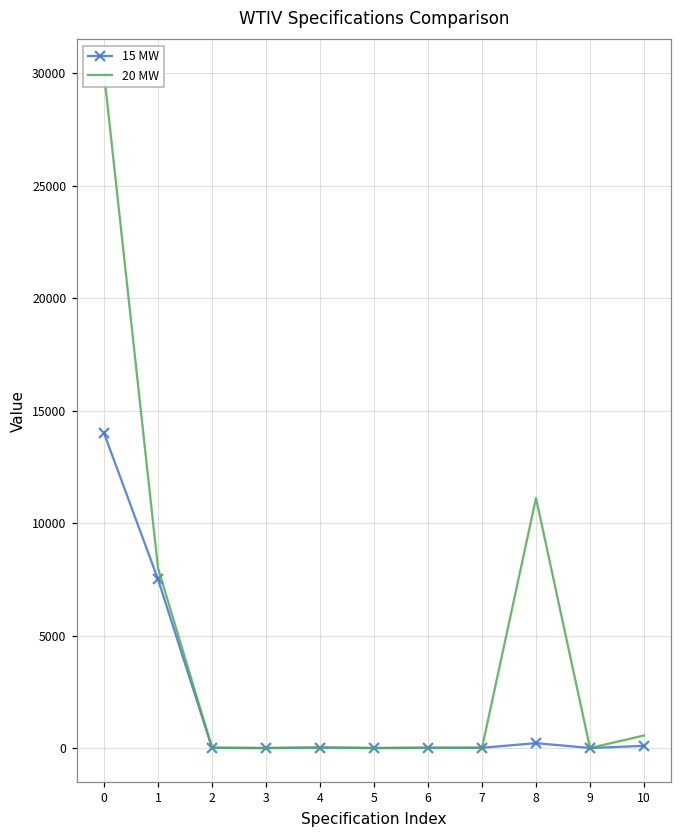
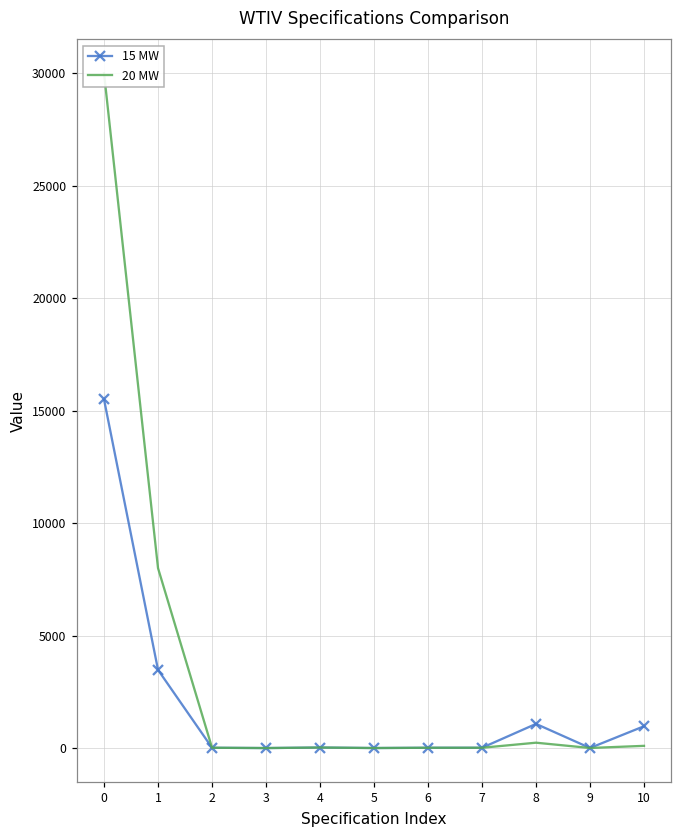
15 MW, 0: 14000 -> 15500
15 MW, 1: 7500 -> 3500
15 MW, 8: 200 -> 1100
20 MW, 8: 11100 -> 200
15 MW, 10: 100 -> 1000
20 MW, 10: 600 -> 100
